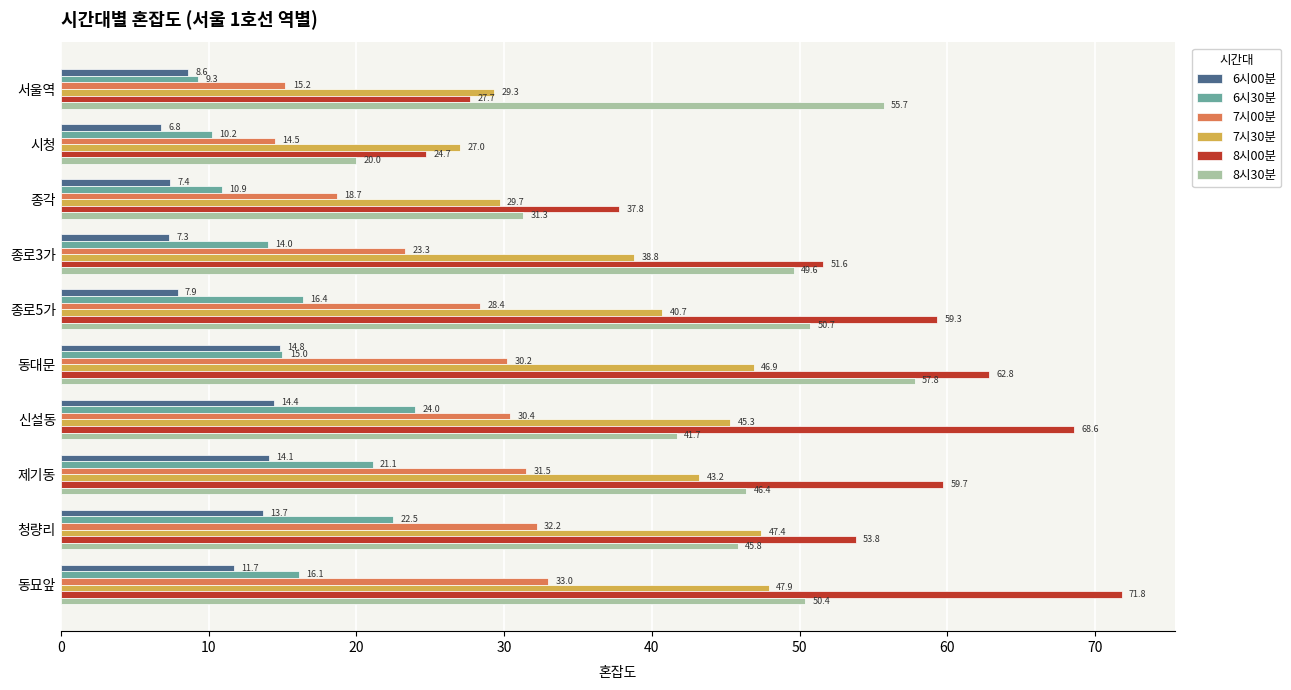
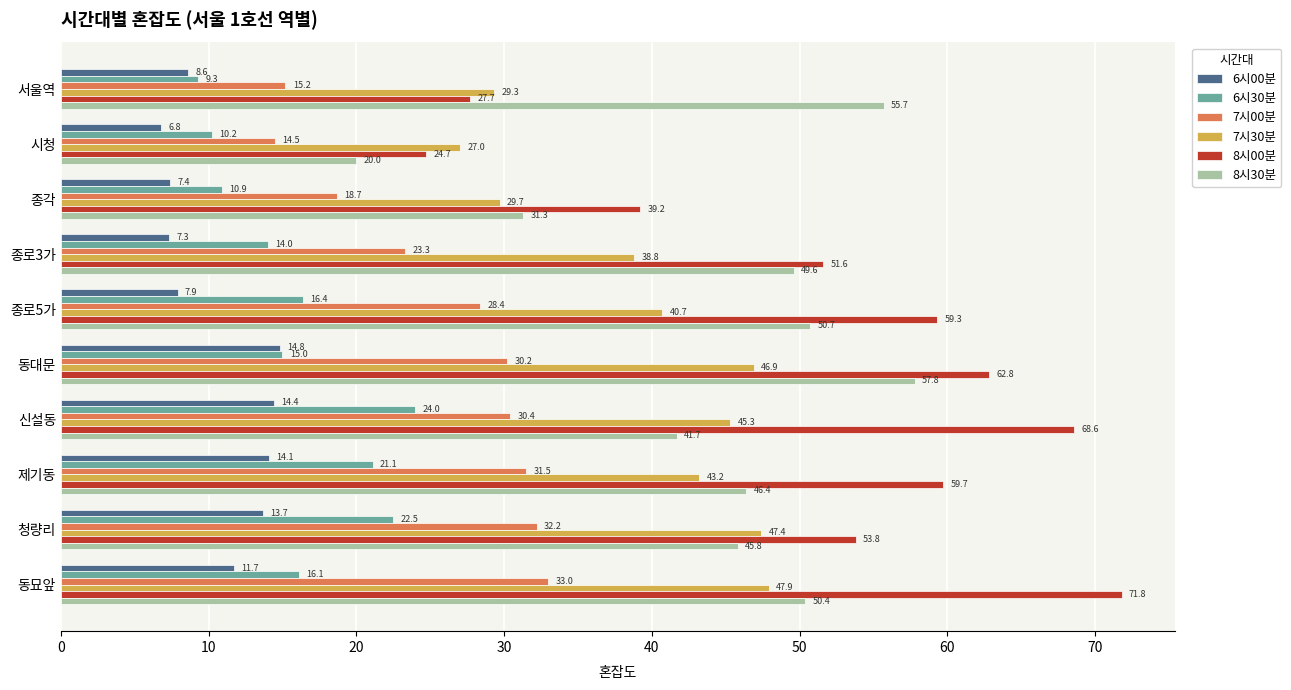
8시00분, 종각: 37.8 -> 39.2
